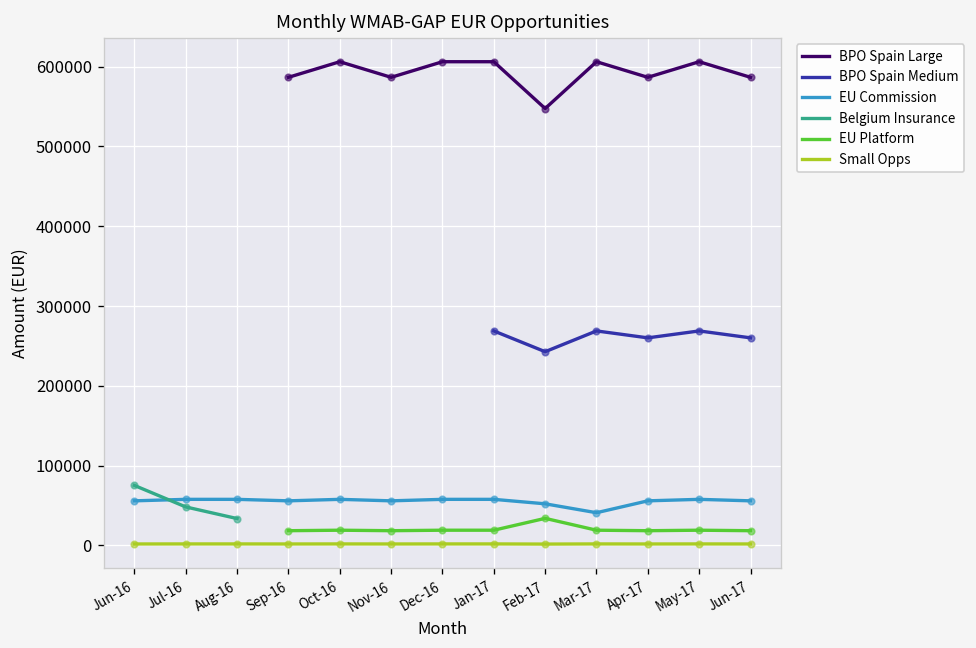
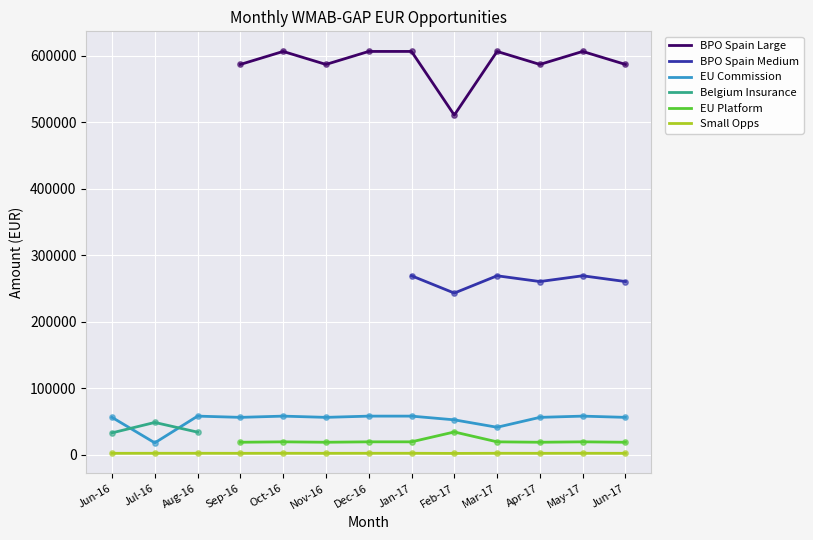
Belgium Insurance, Jun-16: 80000 -> 30000
EU Commission, Jul-16: 60000 -> 20000
BPO Spain Large, Feb-17: 550000 -> 510000
